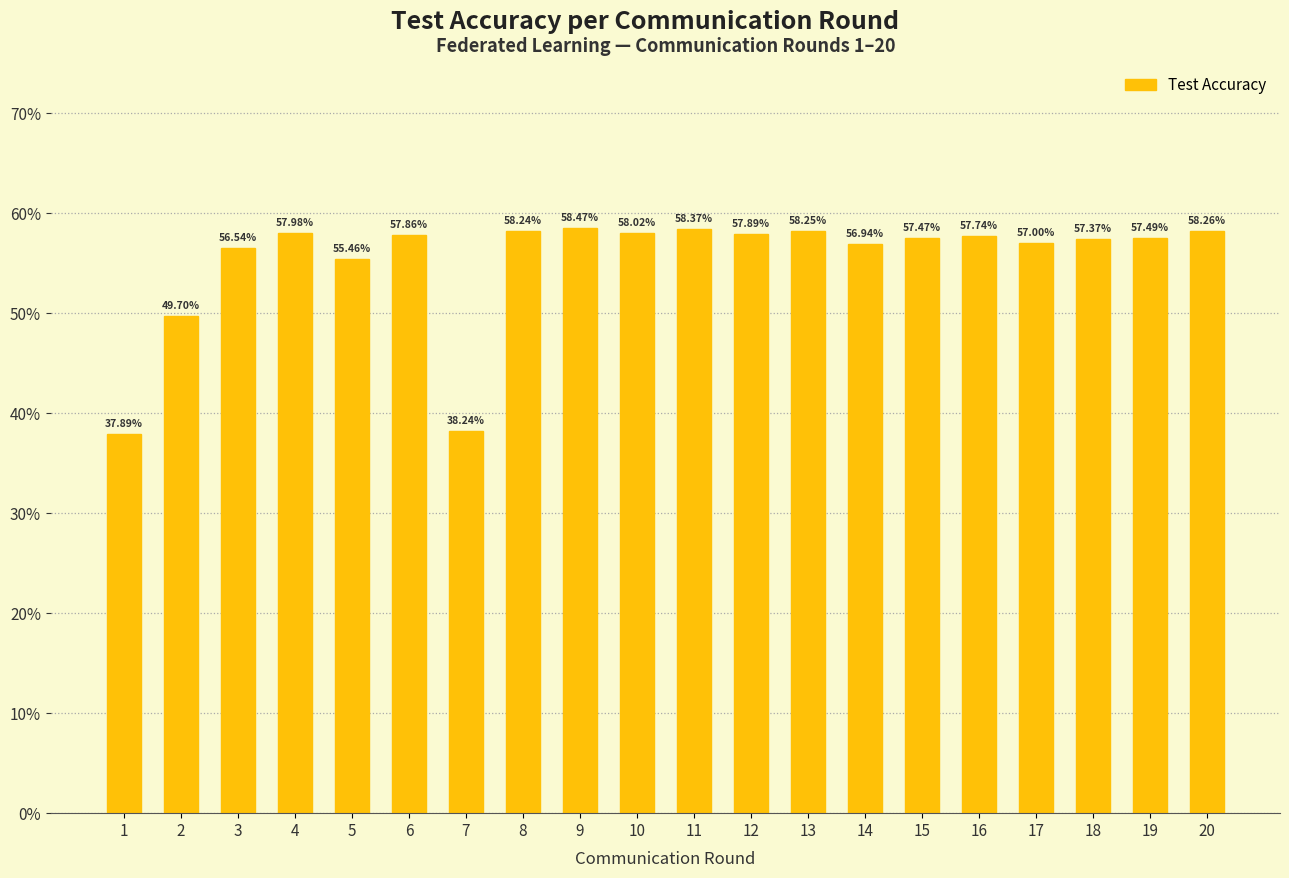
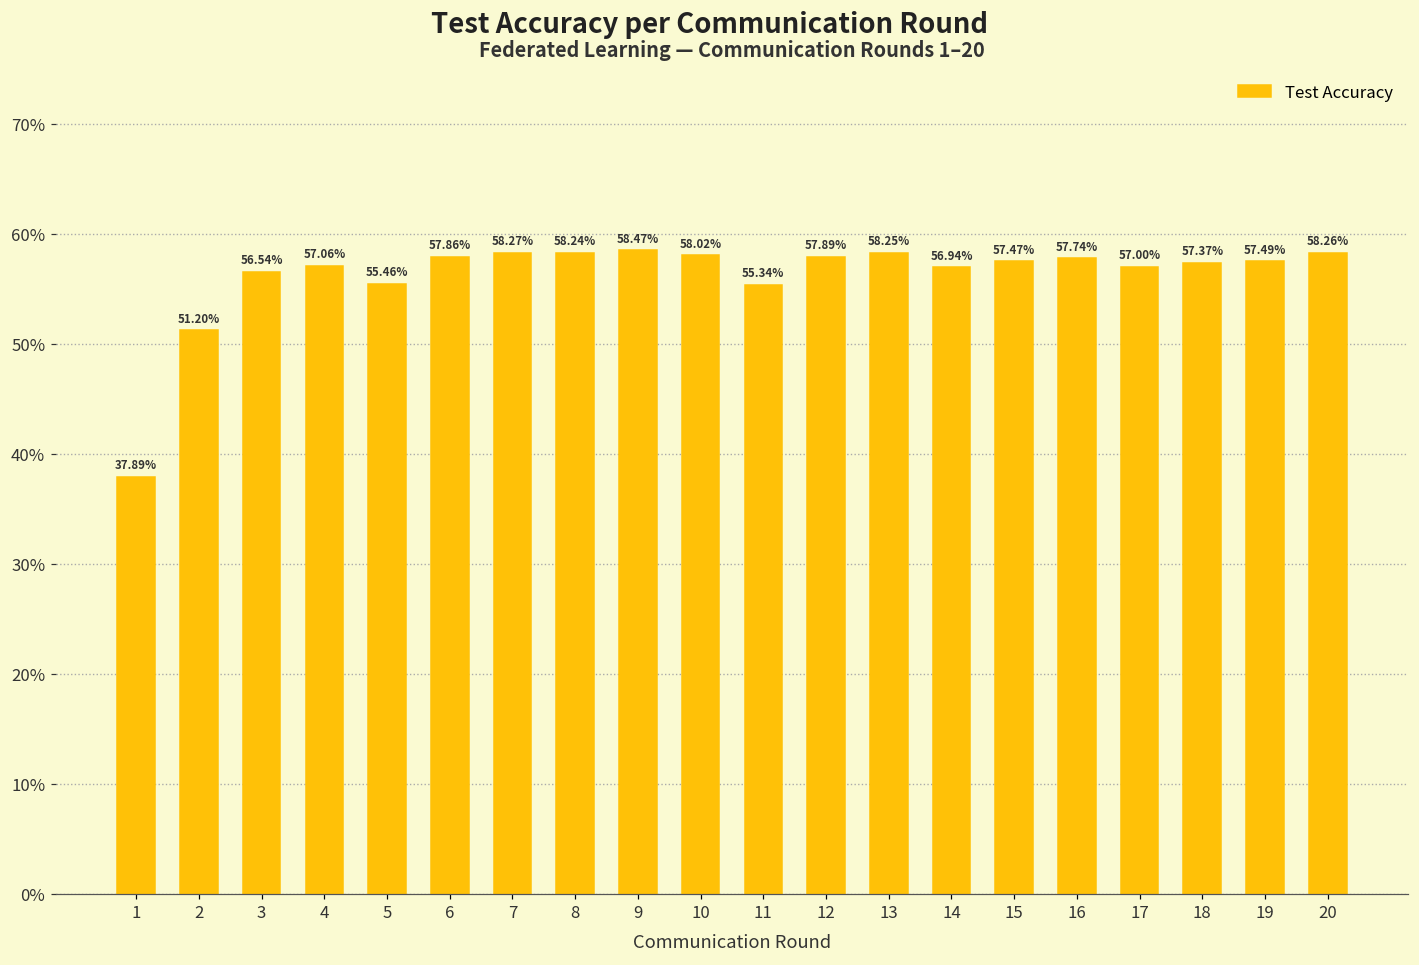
2: 49.70% -> 51.20%
4: 57.98% -> 57.06%
7: 38.24% -> 58.27%
11: 58.37% -> 55.34%
